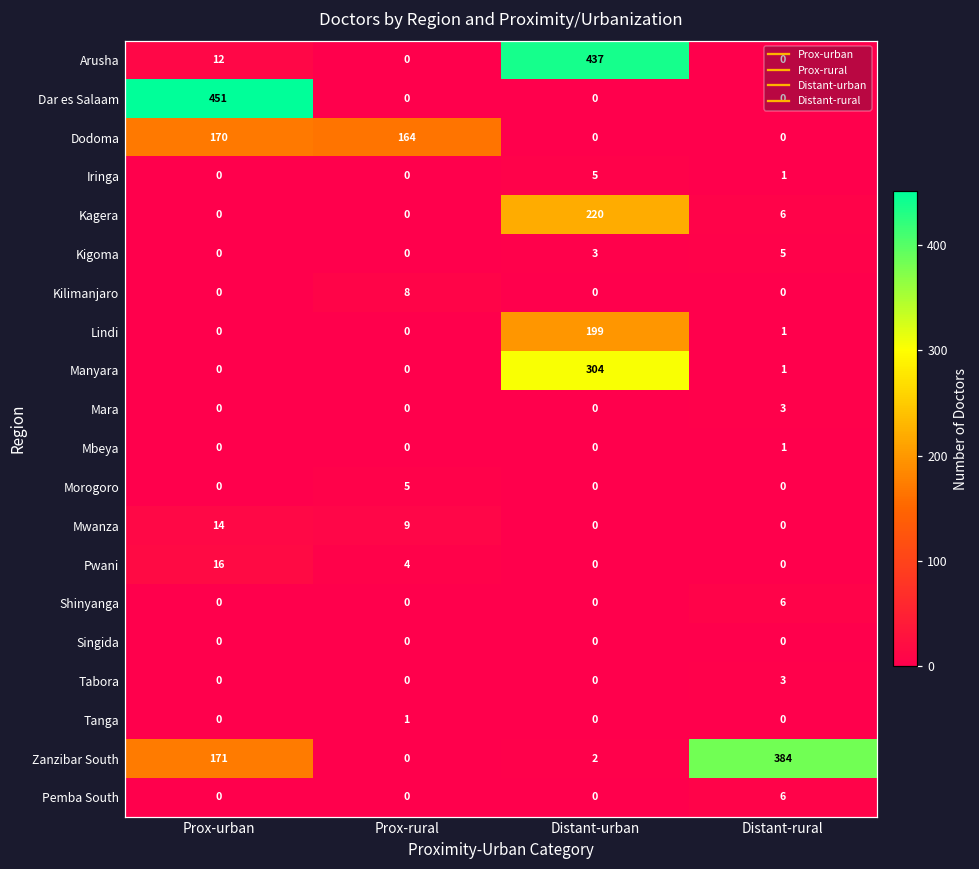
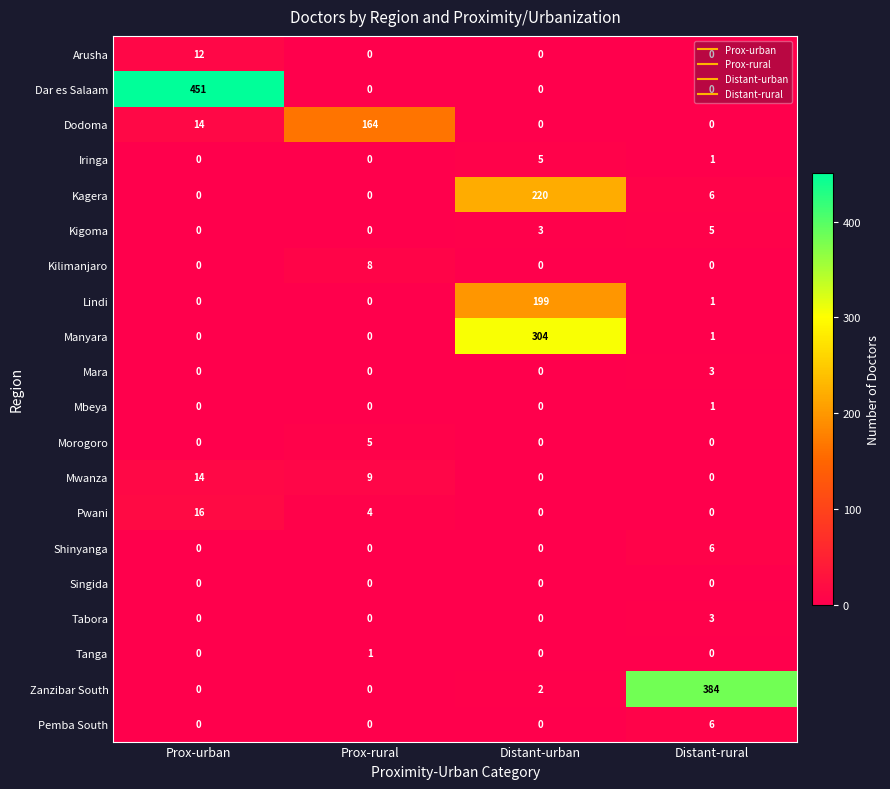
Arusha, Distant-urban: 437 -> 0
Dodoma, Prox-urban: 170 -> 14
Zanzibar South, Prox-urban: 171 -> 0
